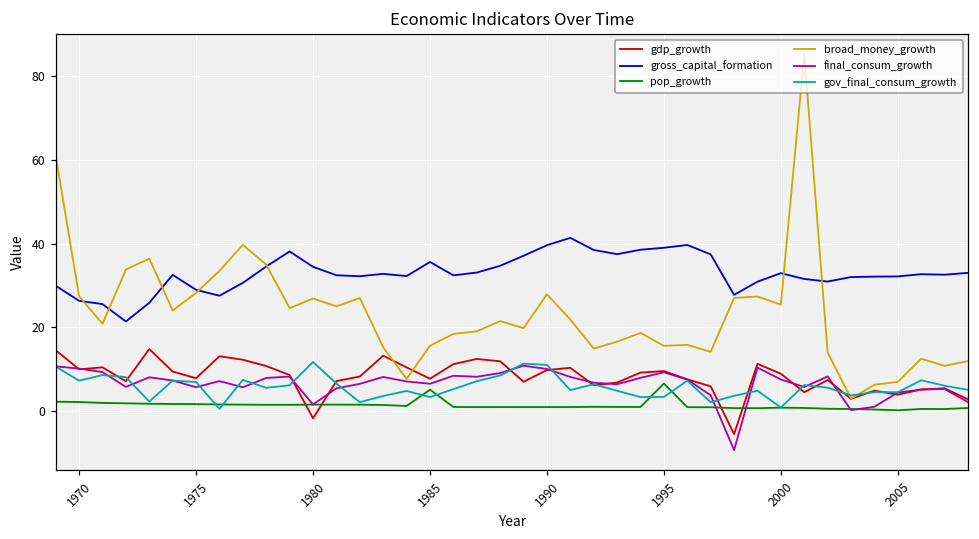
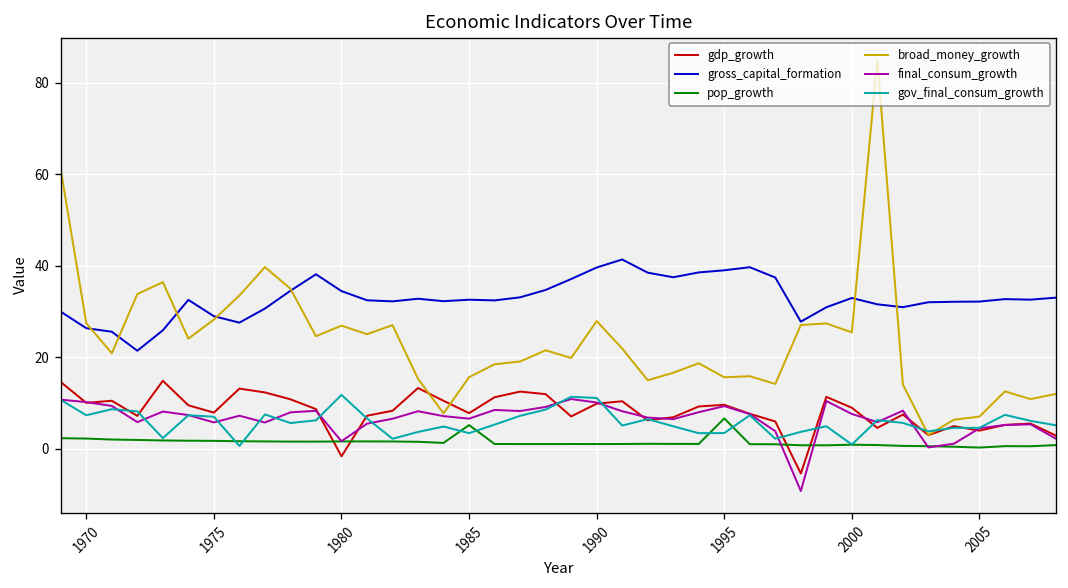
gross_capital_formation, 1985: 36 -> 33
